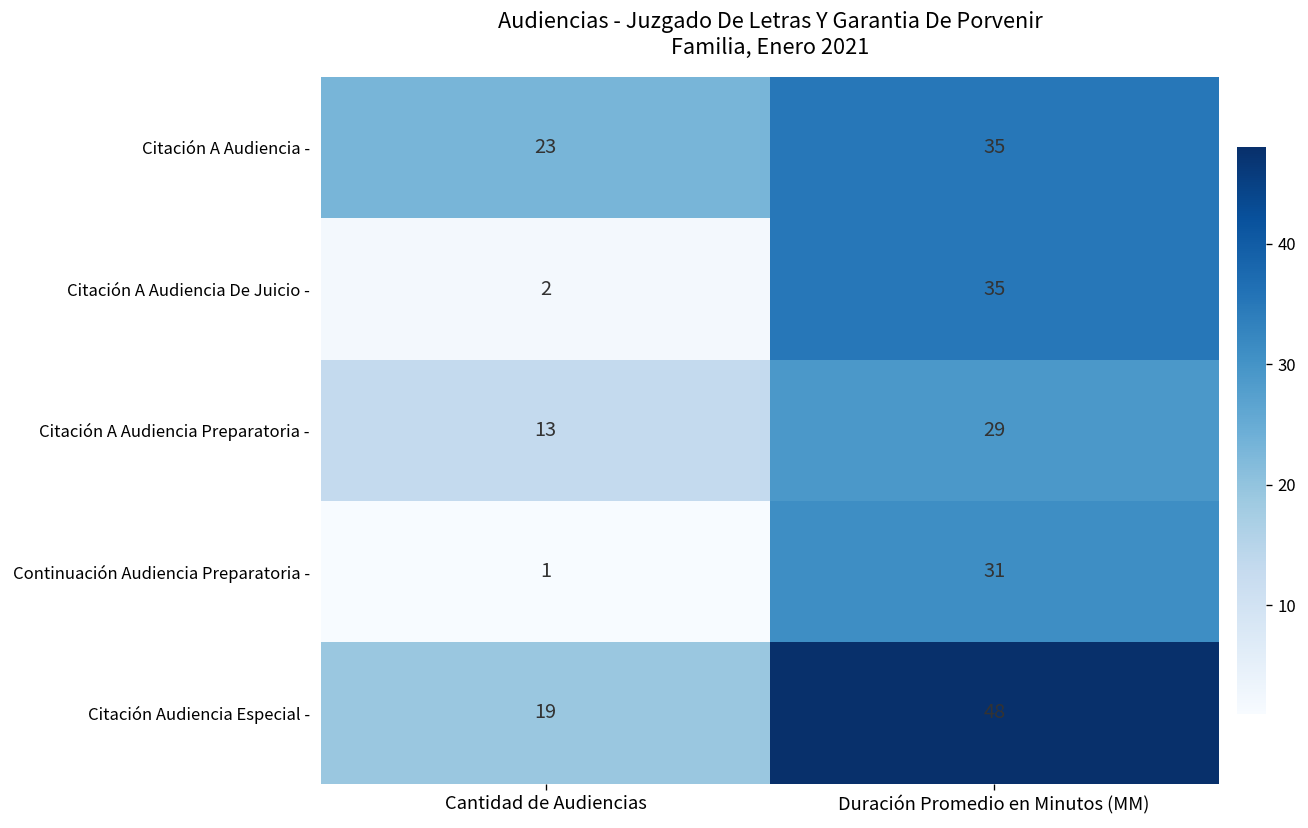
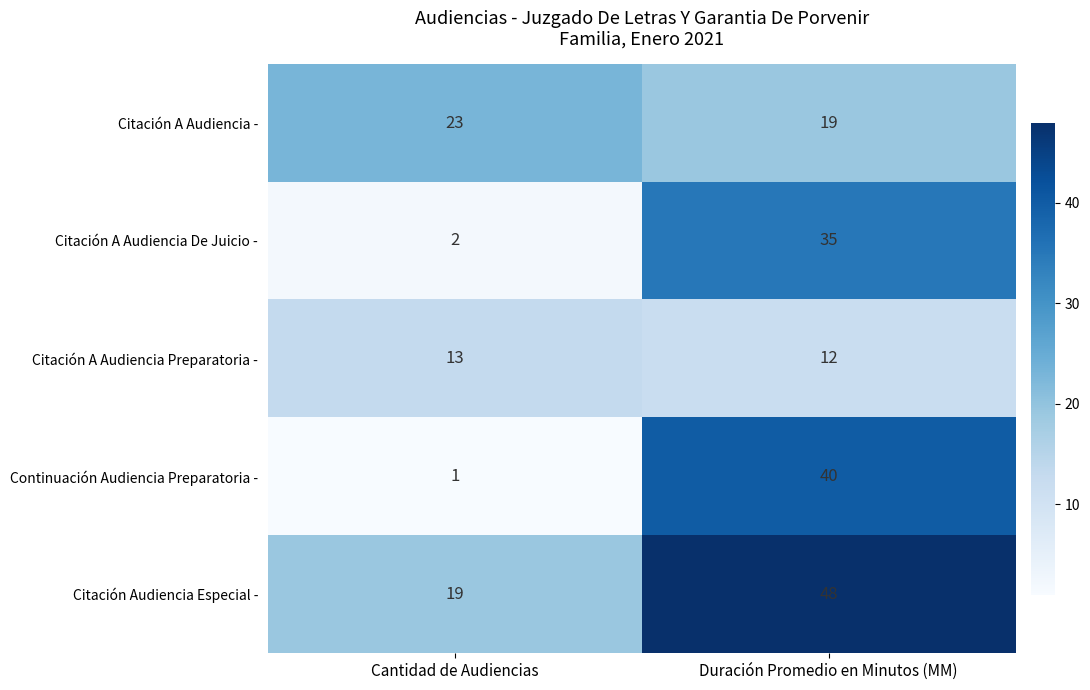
Citación A Audiencia -, Duración Promedio en Minutos (MM): 35 -> 19
Citación A Audiencia Preparatoria -, Duración Promedio en Minutos (MM): 29 -> 12
Continuación Audiencia Preparatoria -, Duración Promedio en Minutos (MM): 31 -> 40
